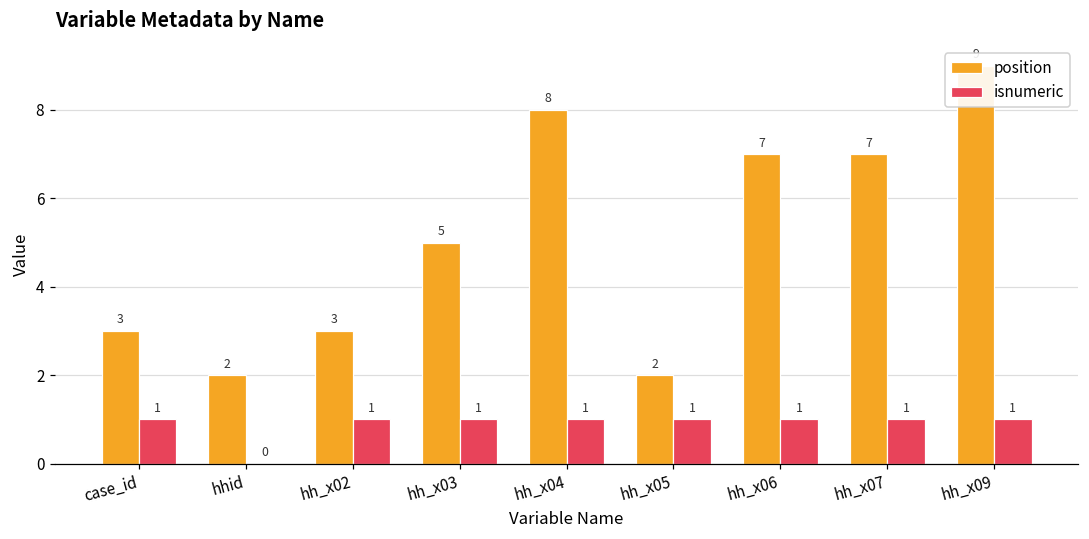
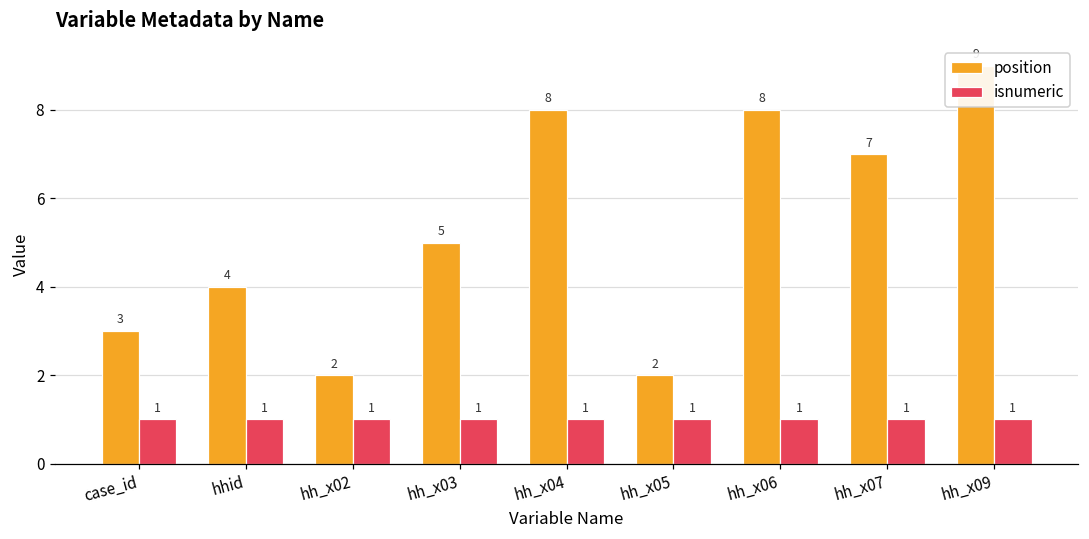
position, hhid: 2 -> 4
isnumeric, hhid: 0 -> 1
position, hh_x02: 3 -> 2
position, hh_x06: 7 -> 8
